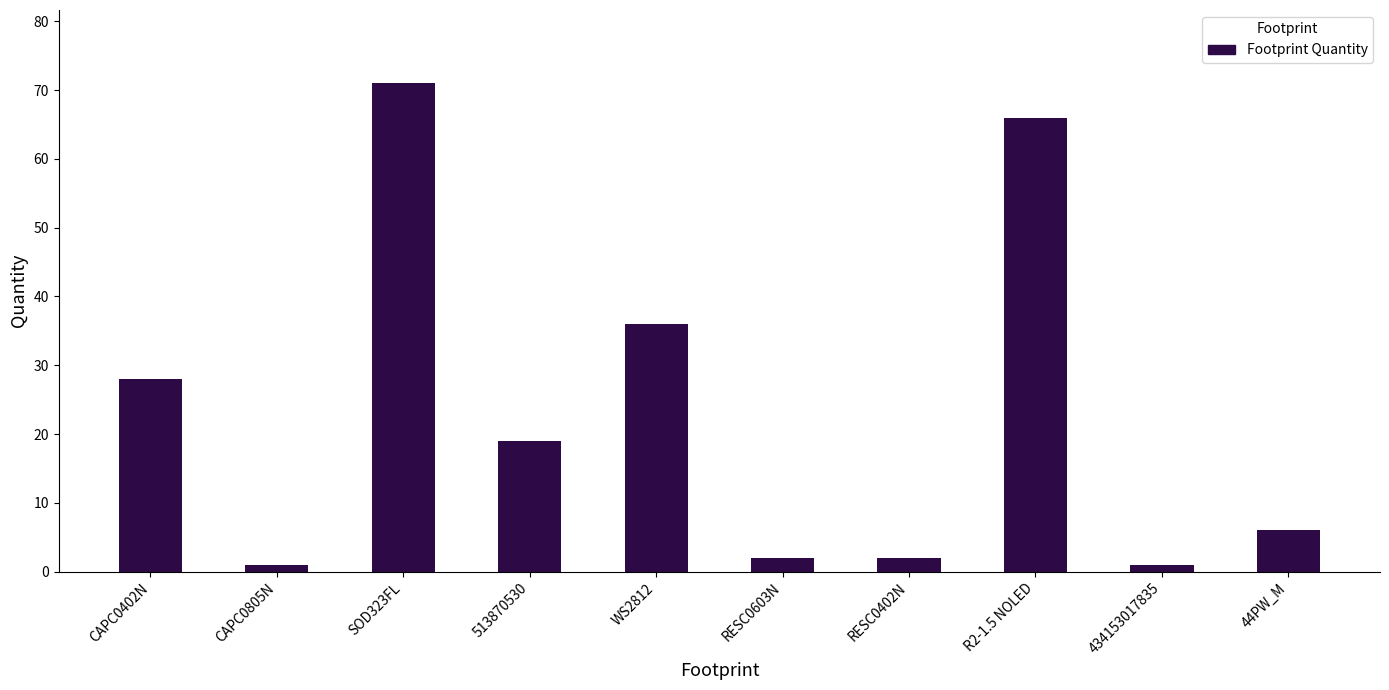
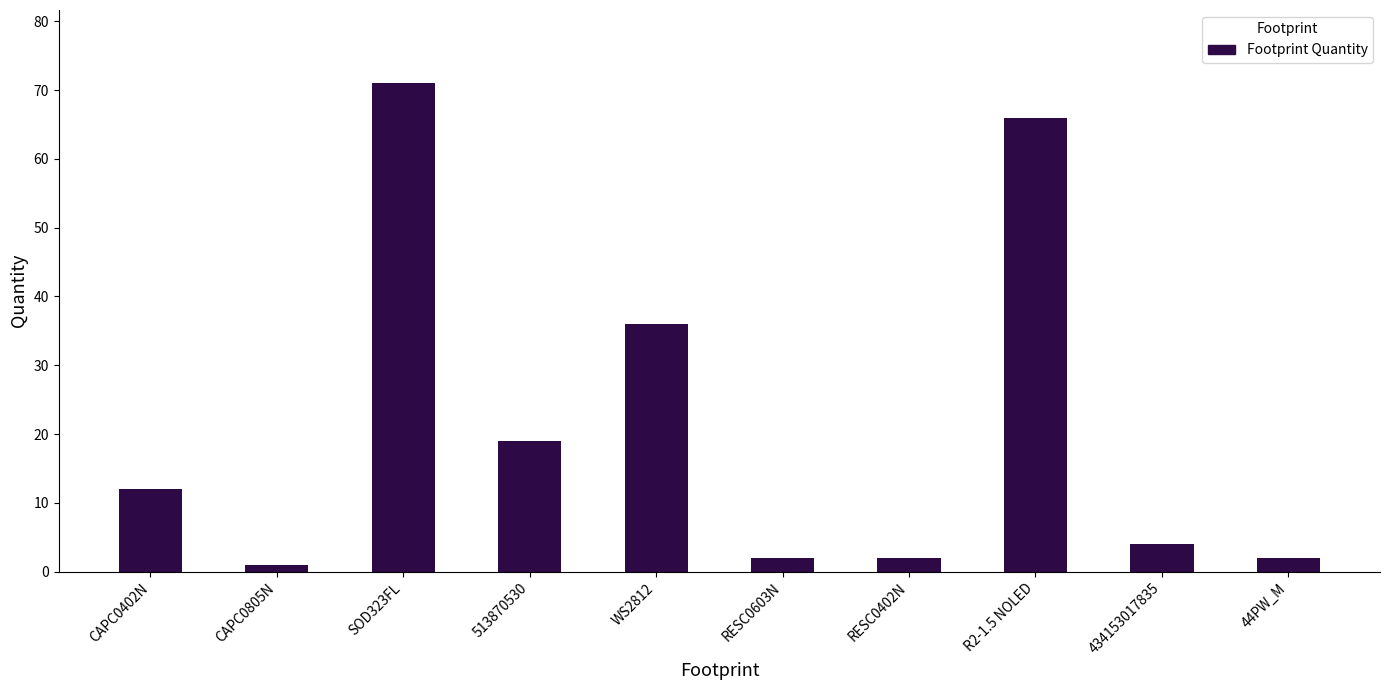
CAPC0402N: 28 -> 12
434153017835: 1 -> 4
44PW_M: 6 -> 2
